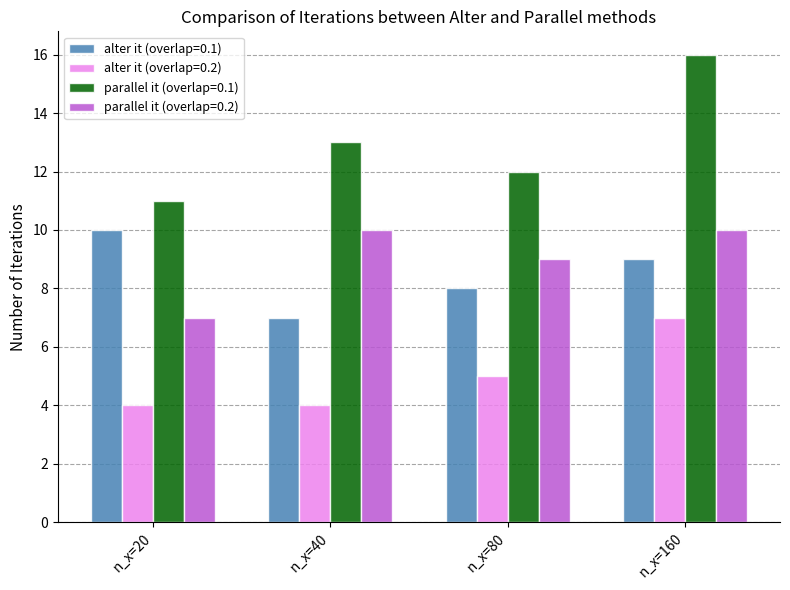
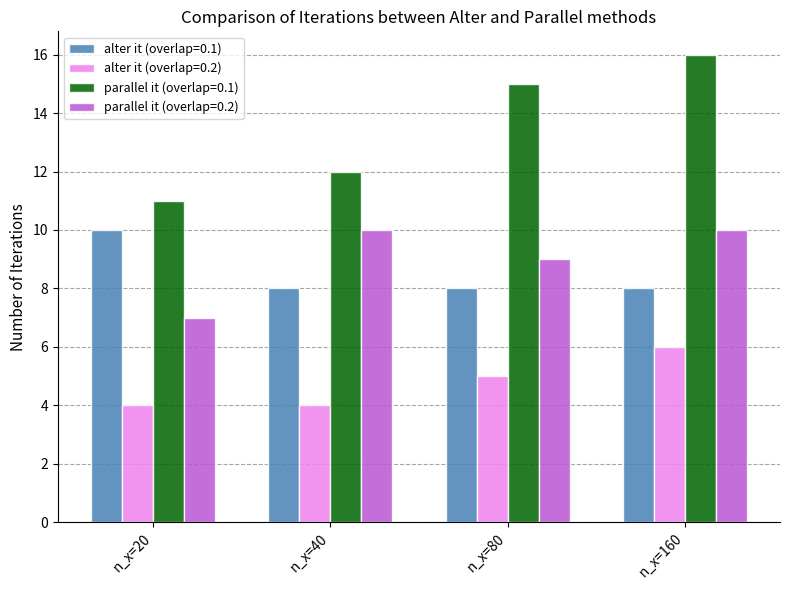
alter it (overlap=0.1), n_x=40: 7 -> 8
parallel it (overlap=0.1), n_x=40: 13 -> 12
parallel it (overlap=0.1), n_x=80: 12 -> 15
alter it (overlap=0.1), n_x=160: 9 -> 8
alter it (overlap=0.2), n_x=160: 7 -> 6
